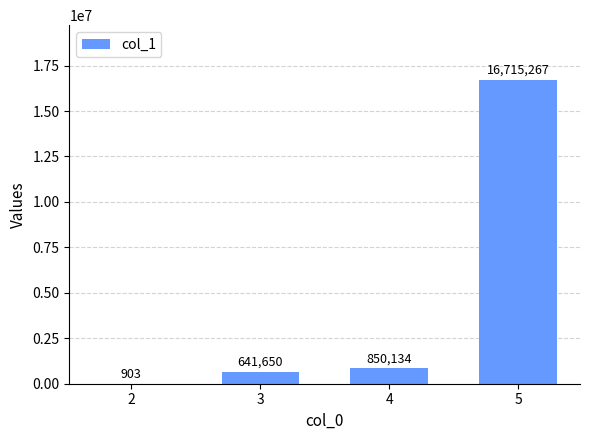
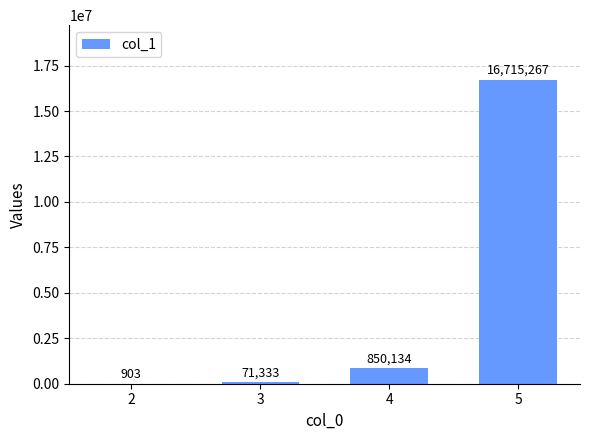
3: 641,650 -> 71,333
